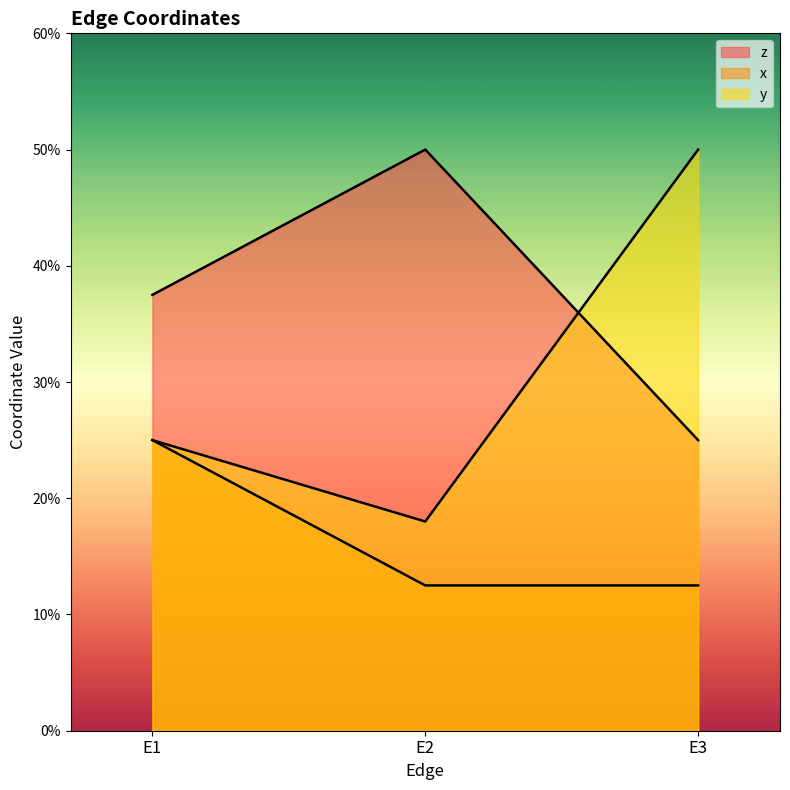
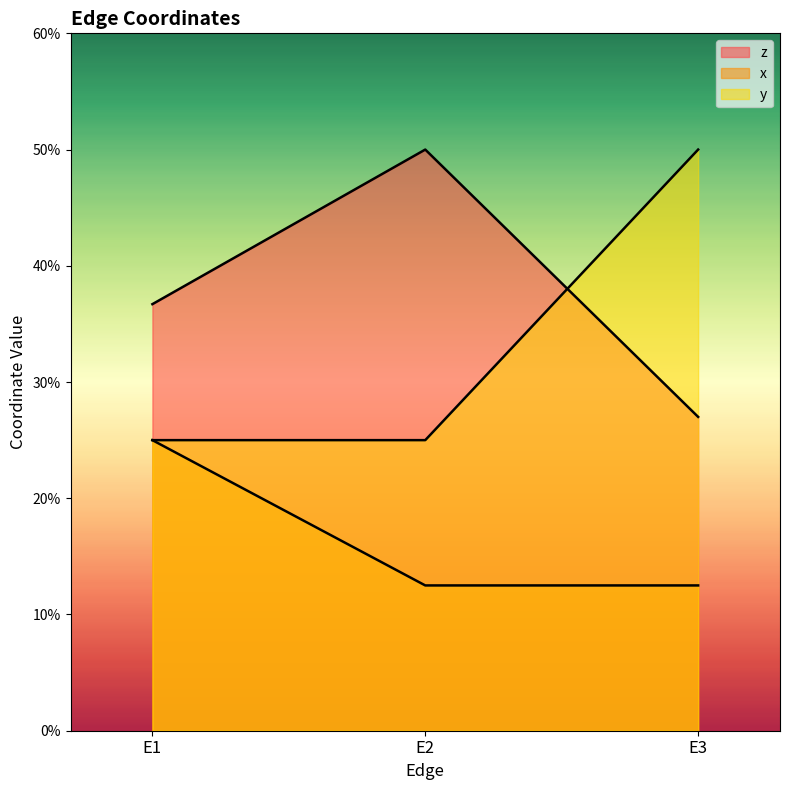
z, E1: 37.5% -> 36.7%
y, E2: 18.0% -> 25.0%
z, E3: 25.0% -> 27.0%
